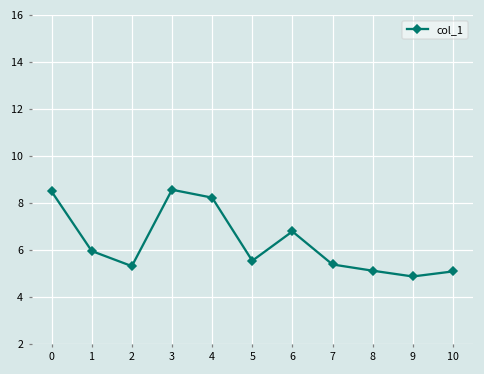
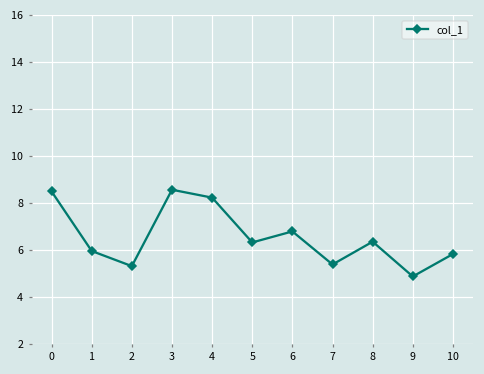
5: 5.5 -> 6.3
8: 5.1 -> 6.3
10: 5.1 -> 5.8
